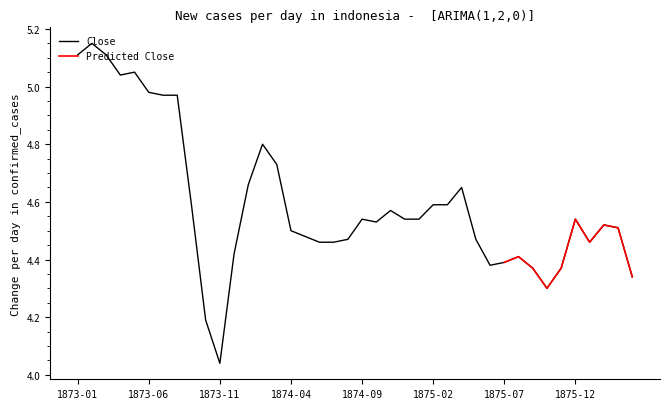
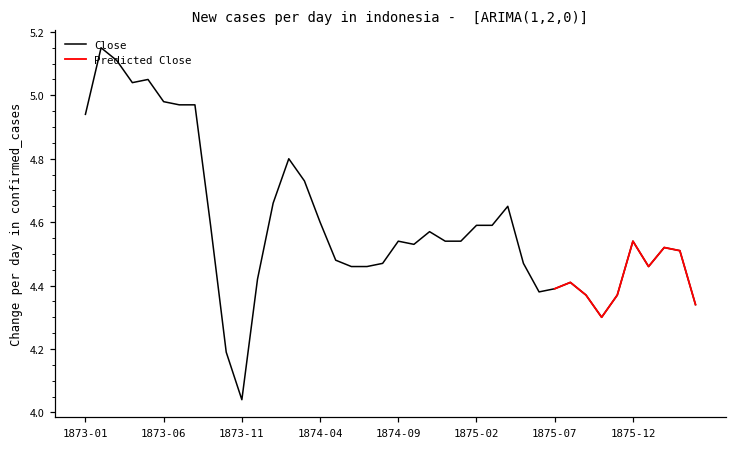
Close, 1873-01: 5.11 -> 4.94
Close, 1874-04: 4.5 -> 4.6
